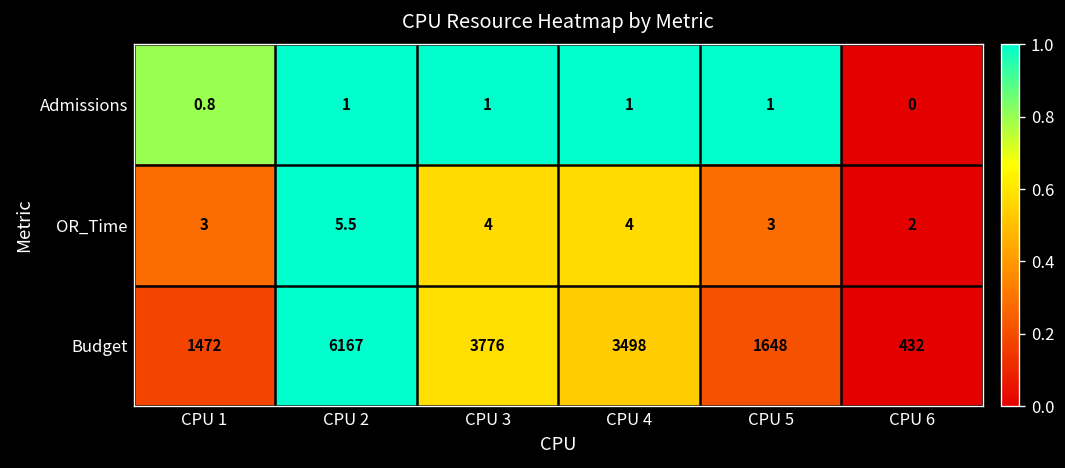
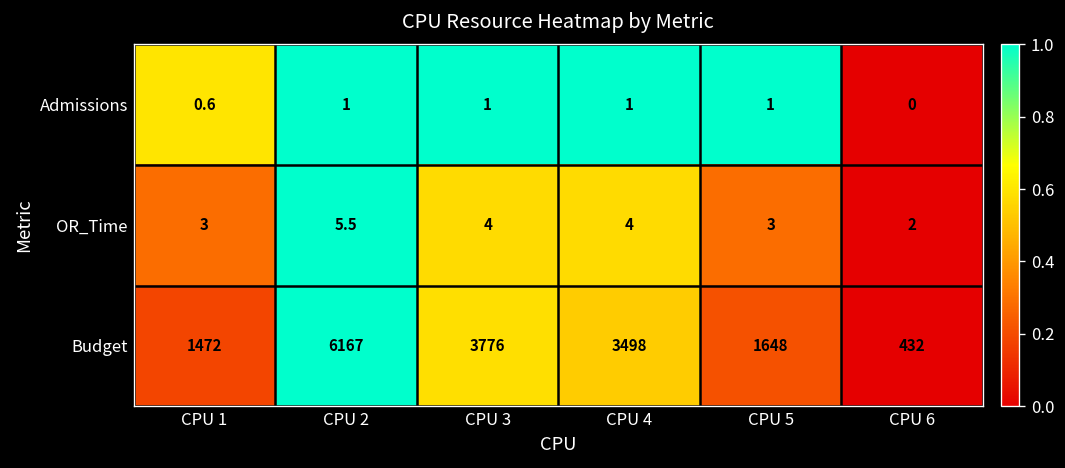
Admissions, CPU 1: 0.8 -> 0.6
